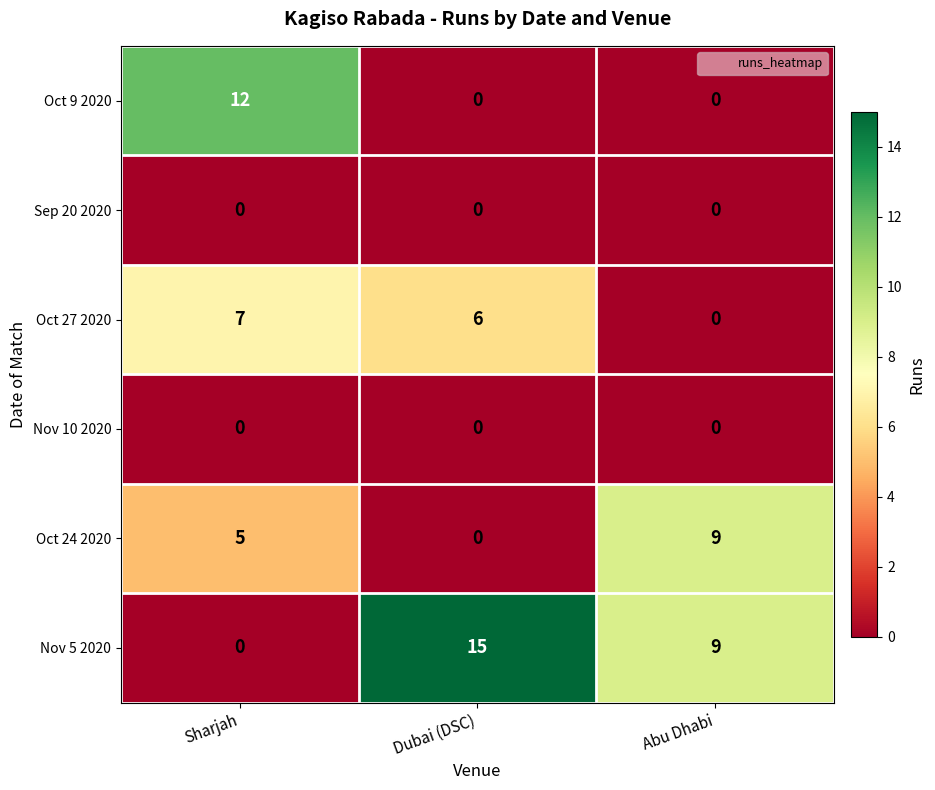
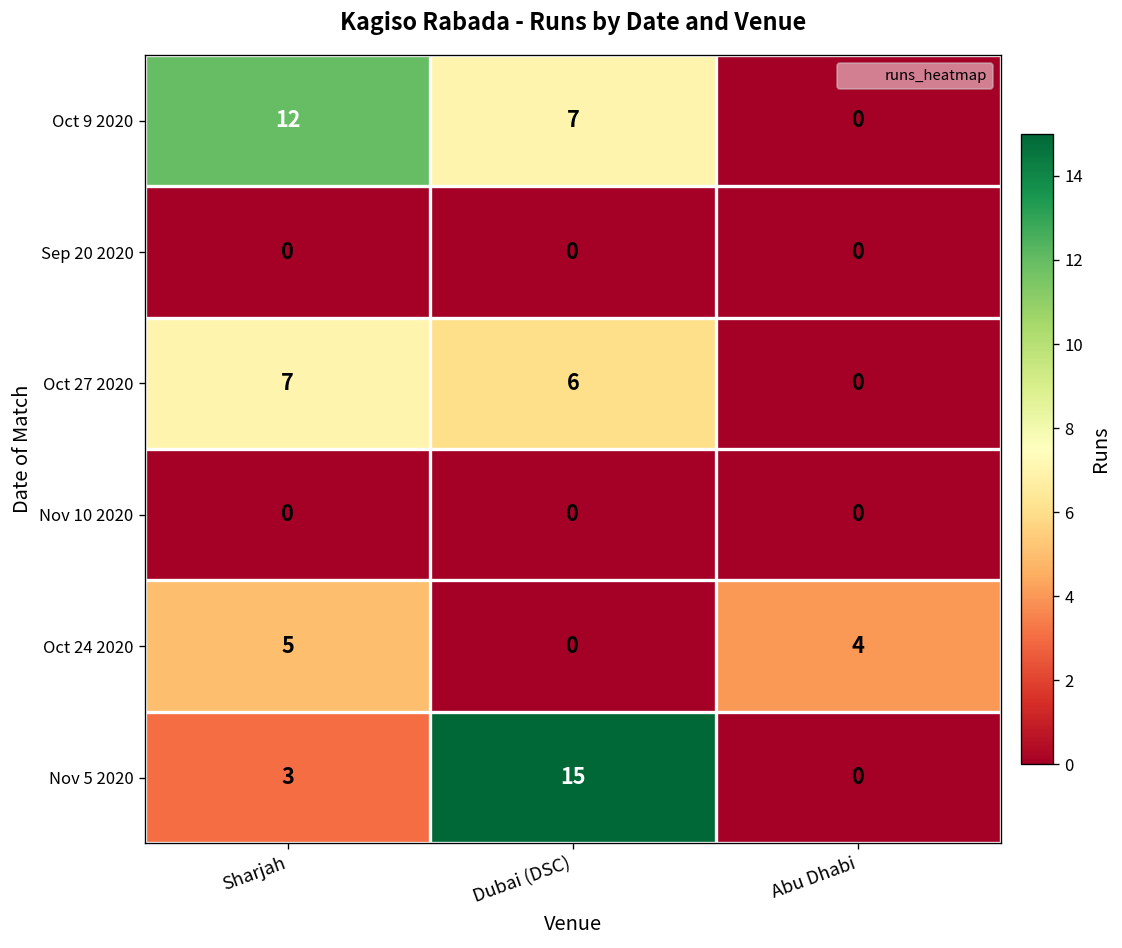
Oct 9 2020, Dubai (DSC): 0 -> 7
Oct 24 2020, Abu Dhabi: 9 -> 4
Nov 5 2020, Sharjah: 0 -> 3
Nov 5 2020, Abu Dhabi: 9 -> 0
